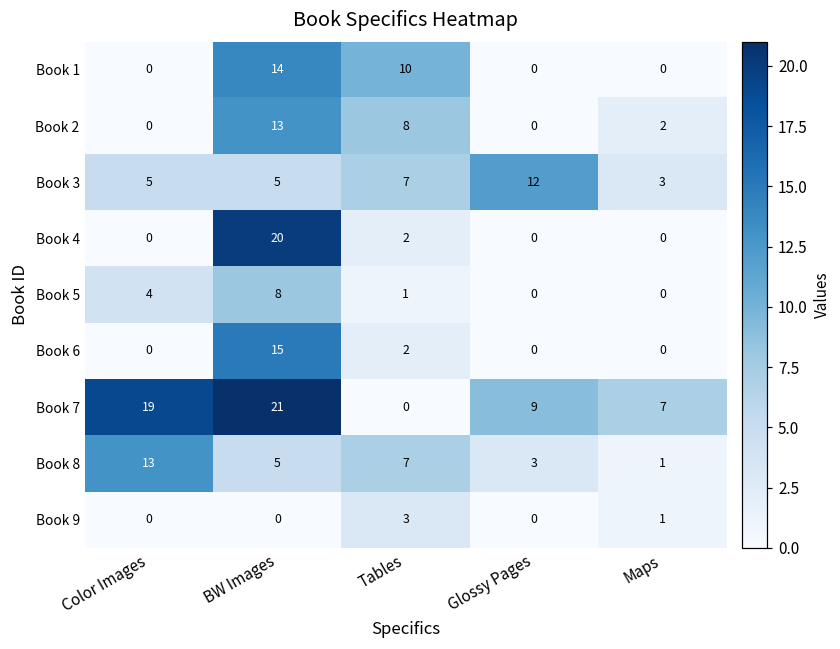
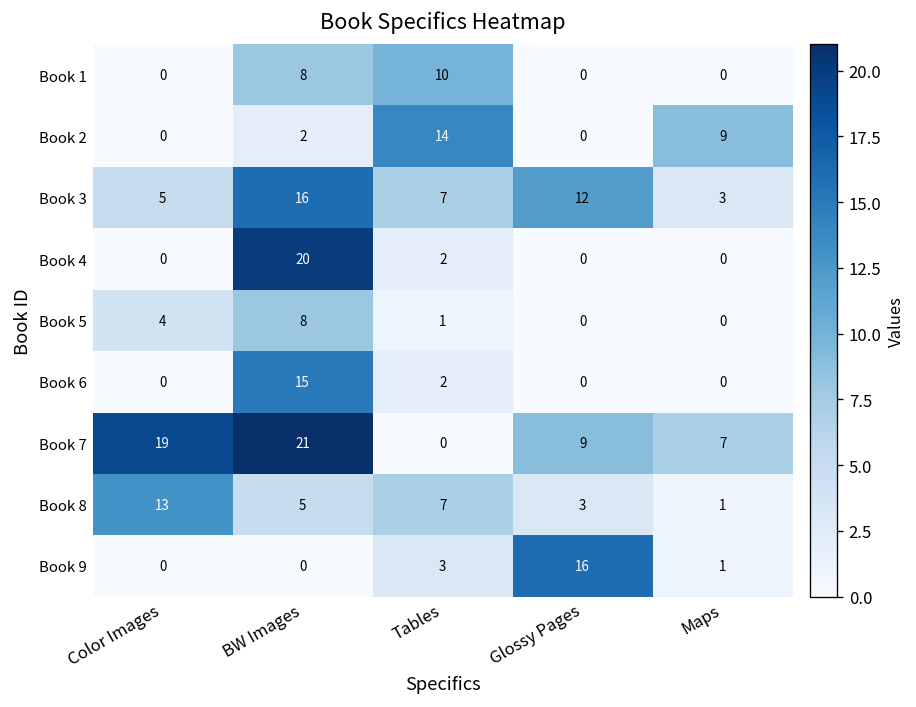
Book 1, BW Images: 14 -> 8
Book 2, BW Images: 13 -> 2
Book 2, Tables: 8 -> 14
Book 2, Maps: 2 -> 9
Book 3, BW Images: 5 -> 16
Book 9, Glossy Pages: 0 -> 16
